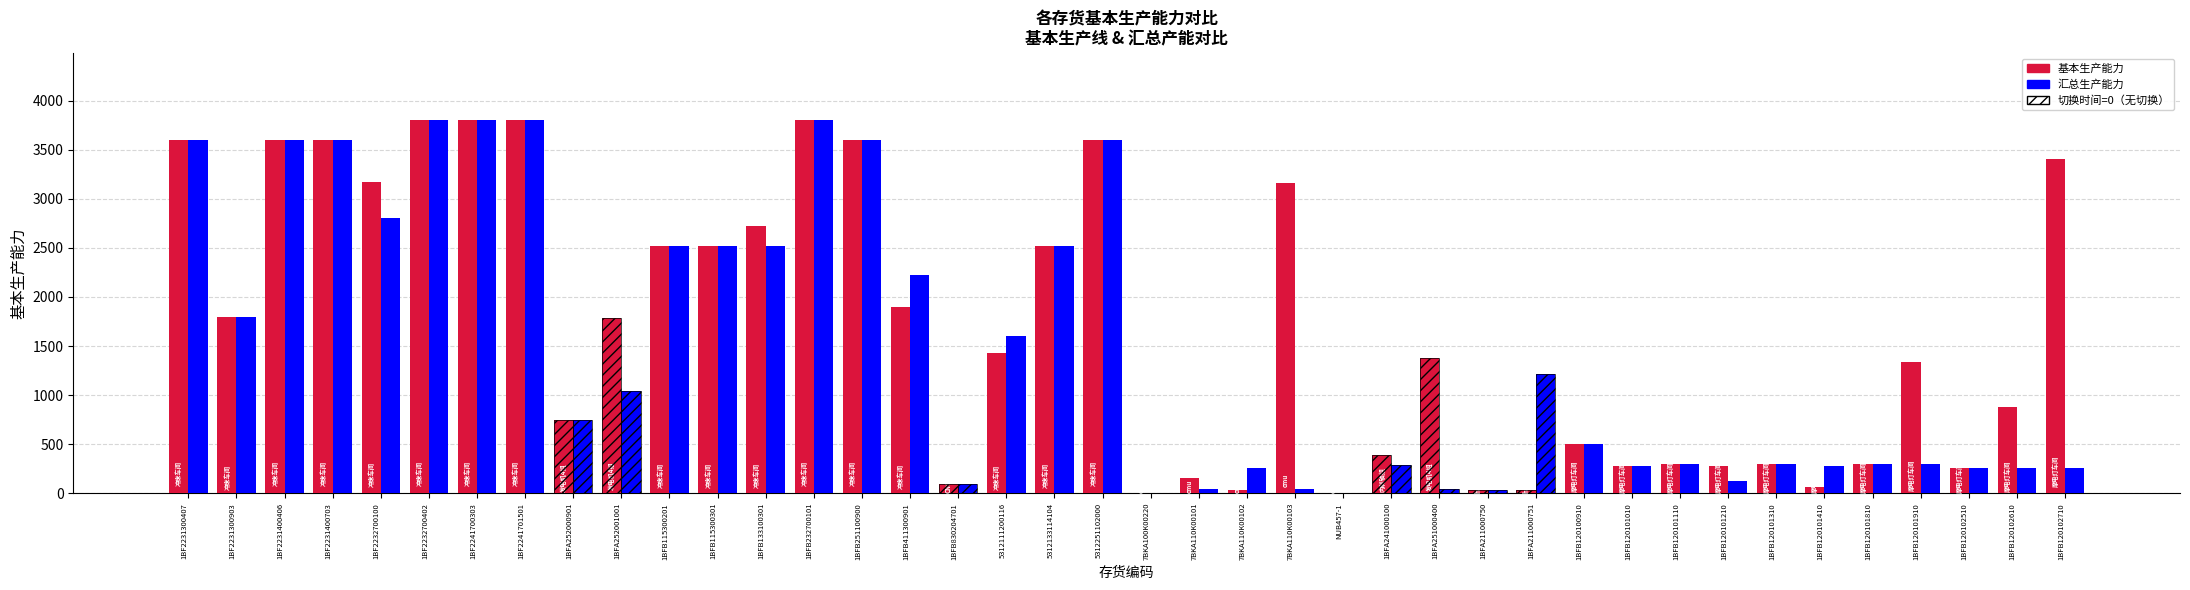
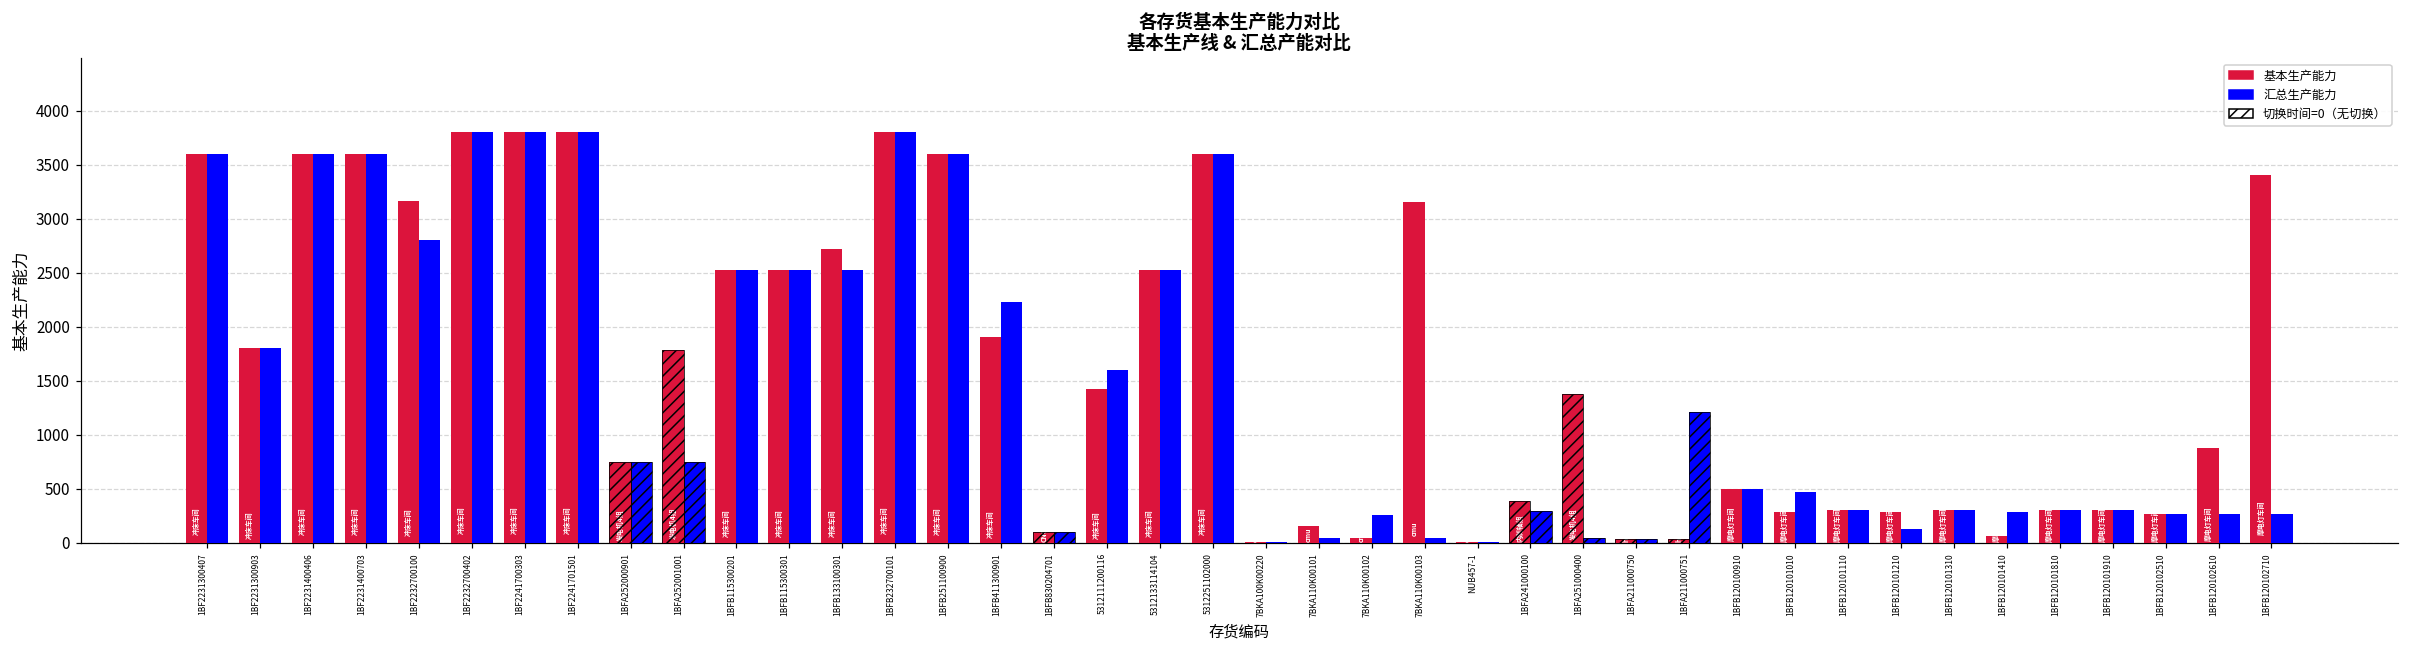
汇总生产能力, 1BFA252001001: 1000 -> 800
汇总生产能力, 1BFB120101010: 300 -> 500
基本生产能力, 1BFB120101910: 1300 -> 300
